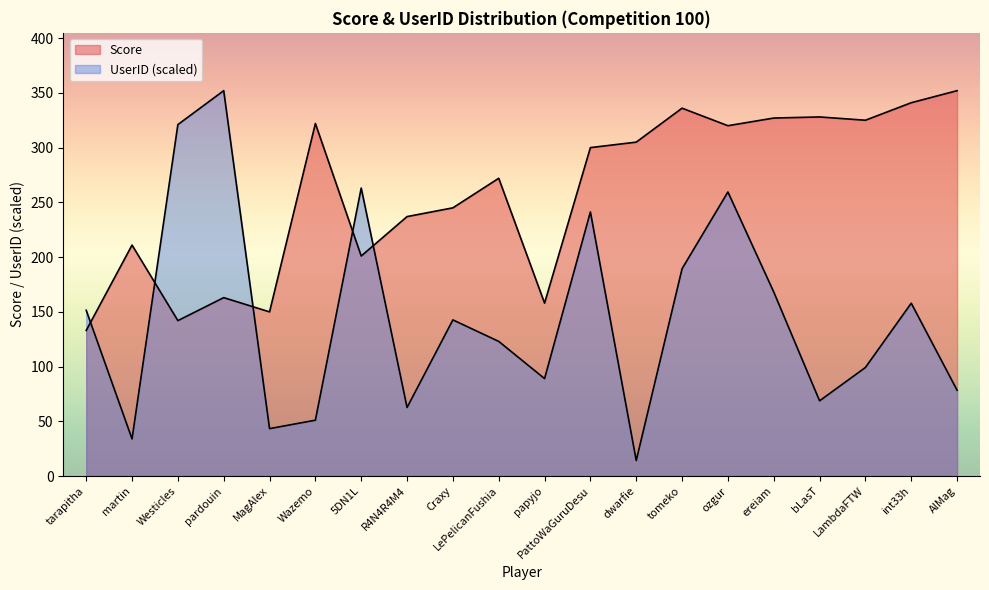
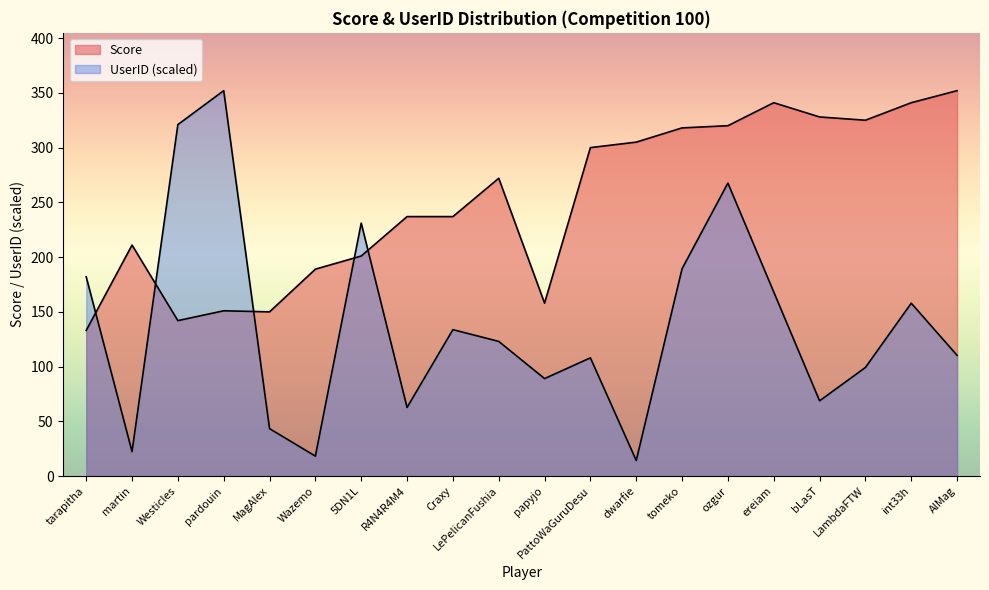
UserID (scaled), tarapitha: 151 -> 182
UserID (scaled), martin: 34 -> 22
Score, pardouin: 163 -> 151
Score, Wazemo: 322 -> 189
UserID (scaled), Wazemo: 51 -> 18
UserID (scaled), 5DN1L: 263 -> 231
Score, Craxy: 245 -> 237
UserID (scaled), Craxy: 143 -> 134
UserID (scaled), PattoWaGuruDesu: 241 -> 108
Score, tomeko: 336 -> 318
UserID (scaled), ozgur: 259 -> 268
Score, ereiam: 327 -> 341
UserID (scaled), AlMag: 78 -> 110
